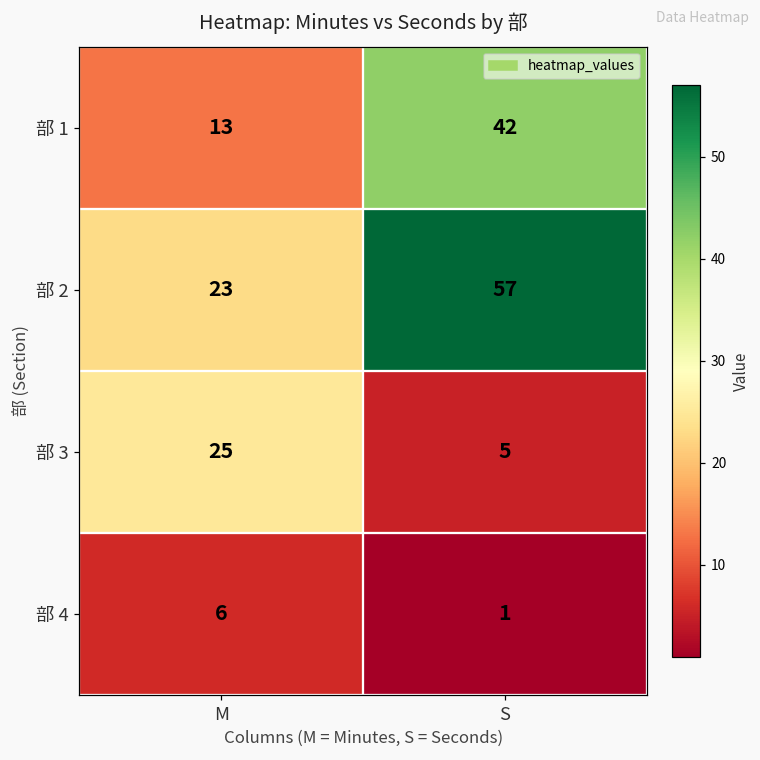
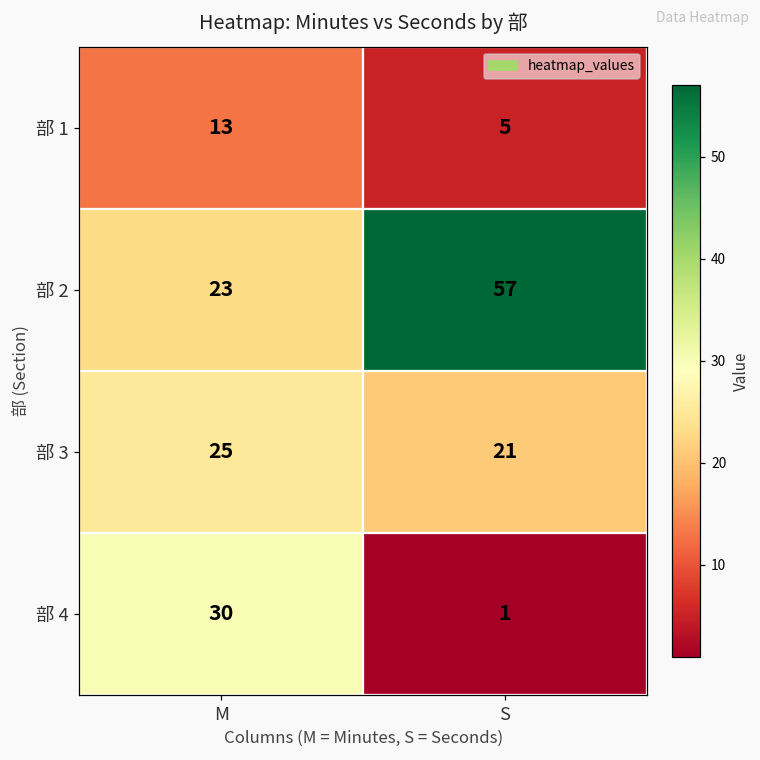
部 1, S: 42 -> 5
部 3, S: 5 -> 21
部 4, M: 6 -> 30
